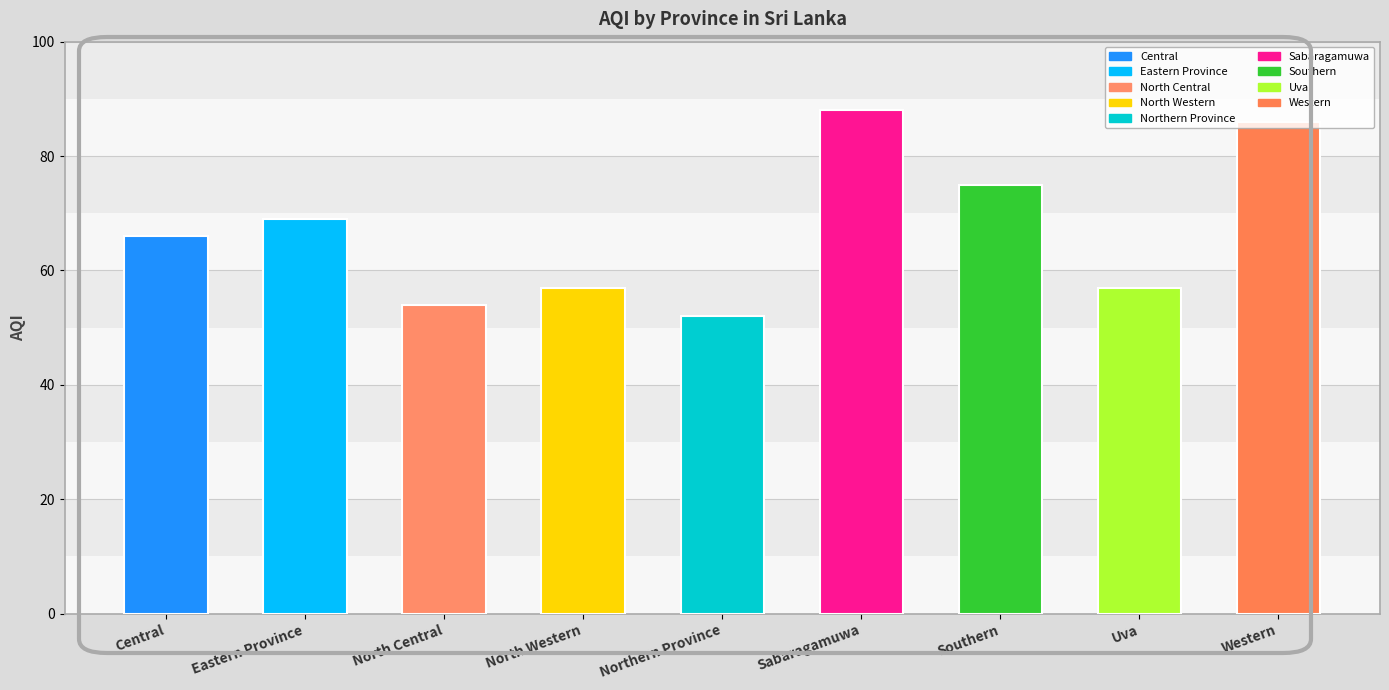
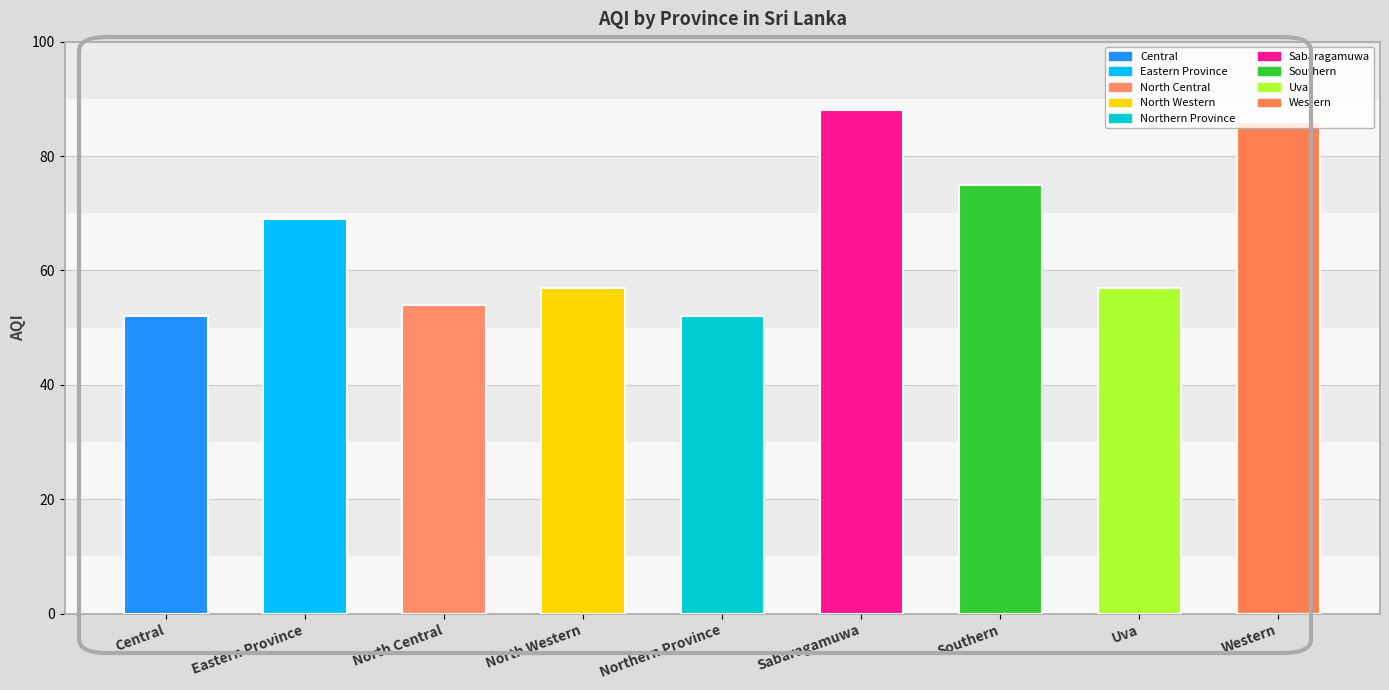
Central: 66 -> 52
